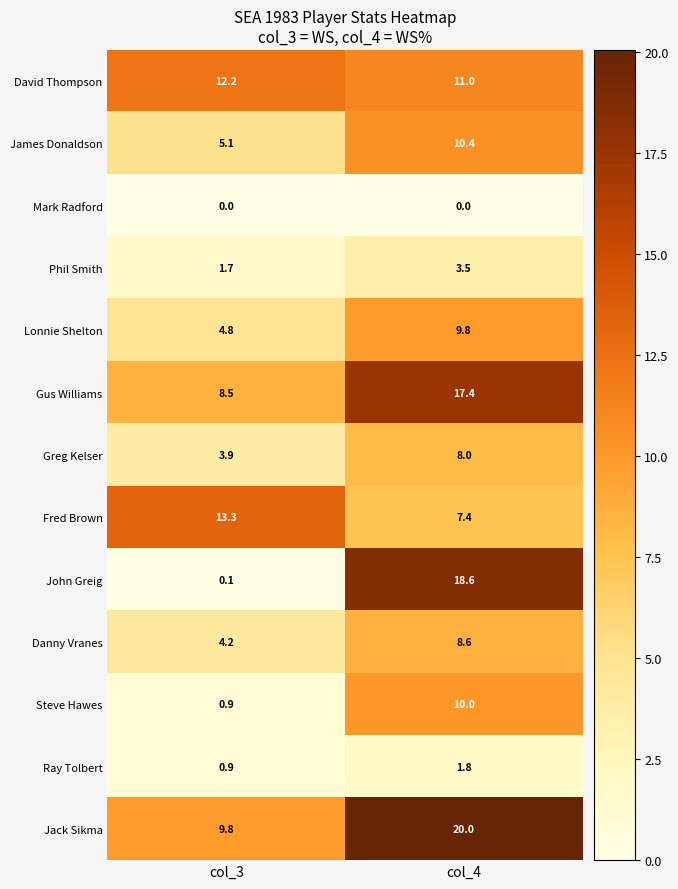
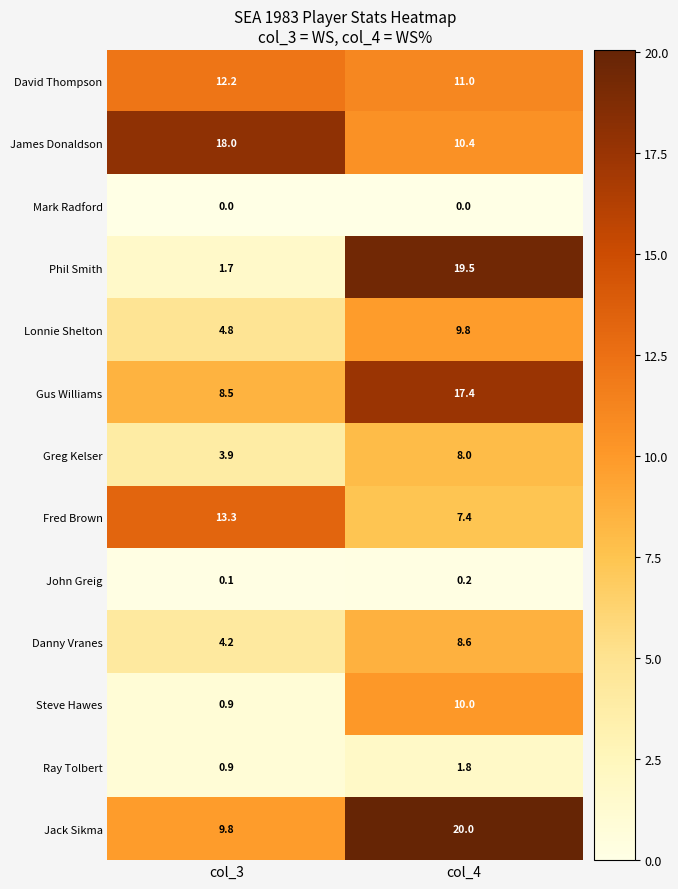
James Donaldson, col_3: 5.1 -> 18.0
Phil Smith, col_4: 3.5 -> 19.5
John Greig, col_4: 18.6 -> 0.2
